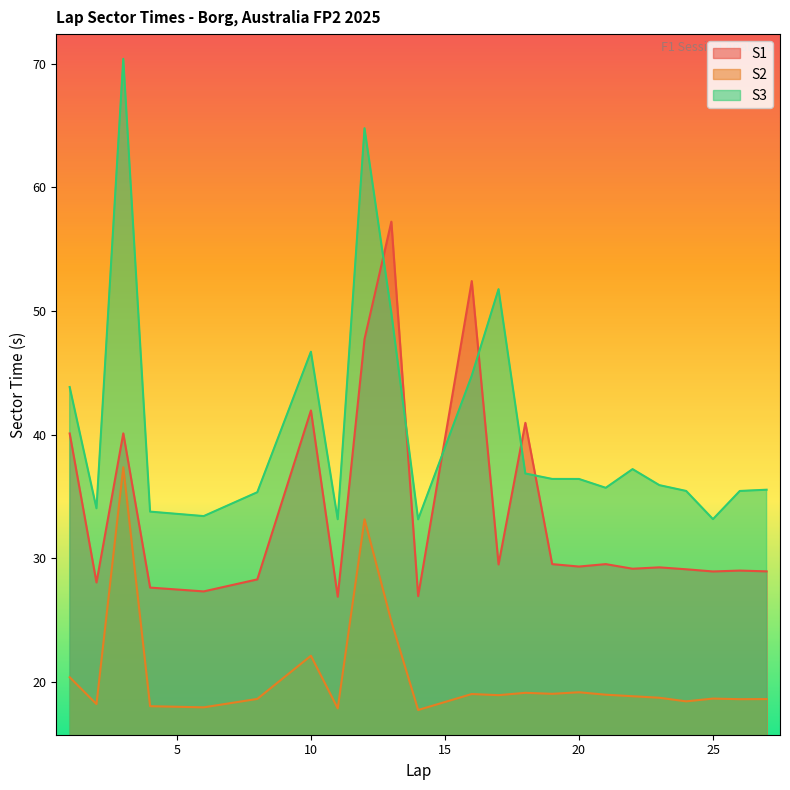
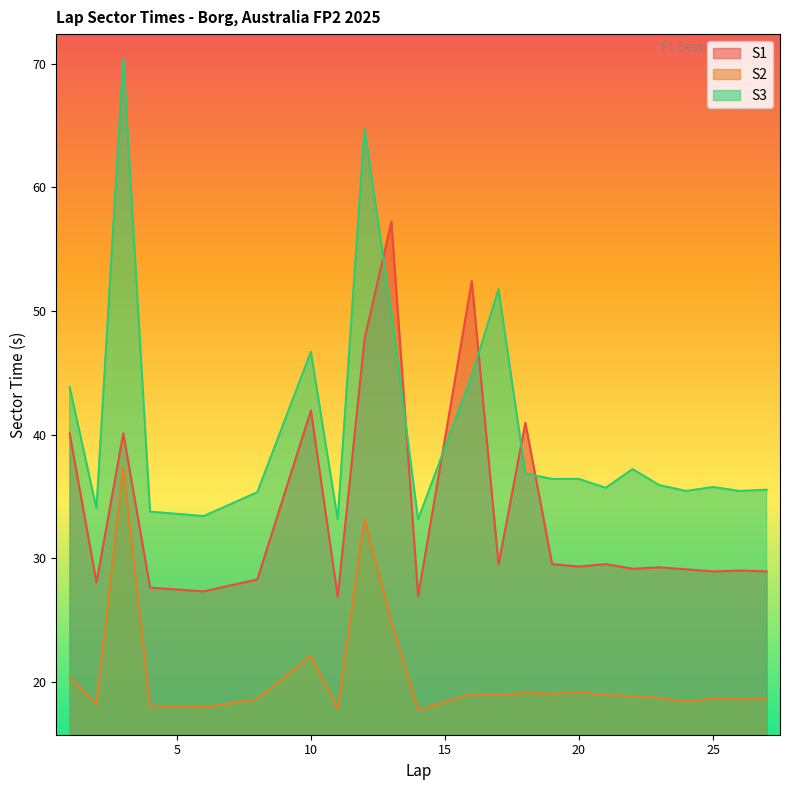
S3, 25: 33.2 -> 35.8
